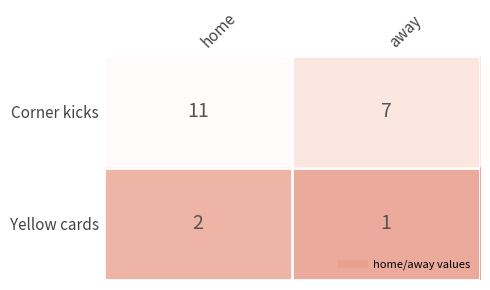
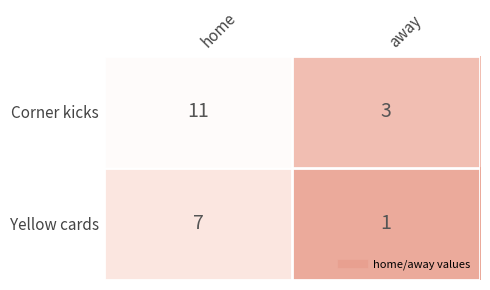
Corner kicks, away: 7 -> 3
Yellow cards, home: 2 -> 7
